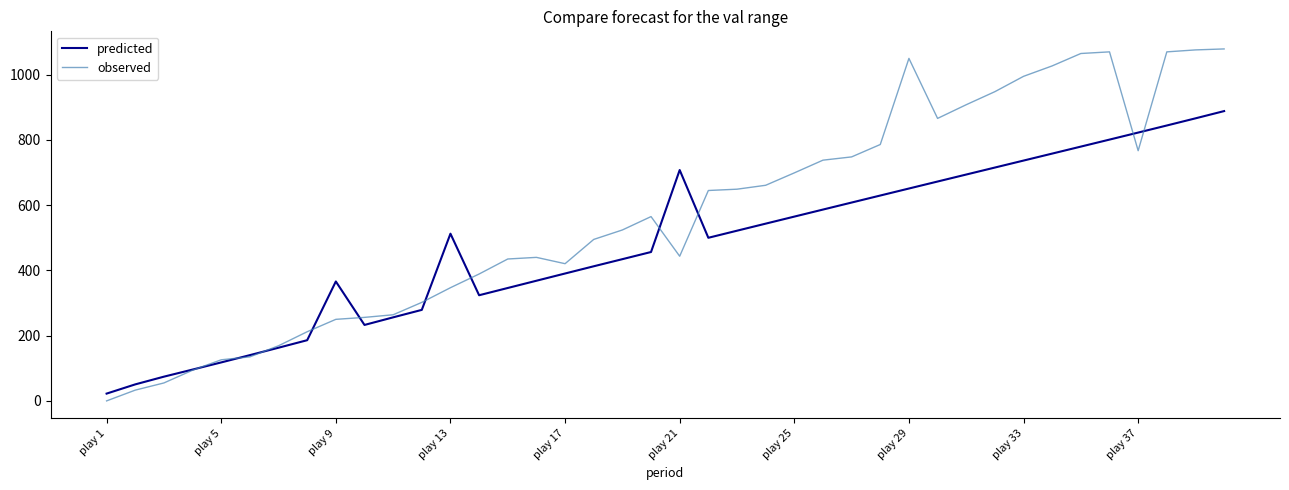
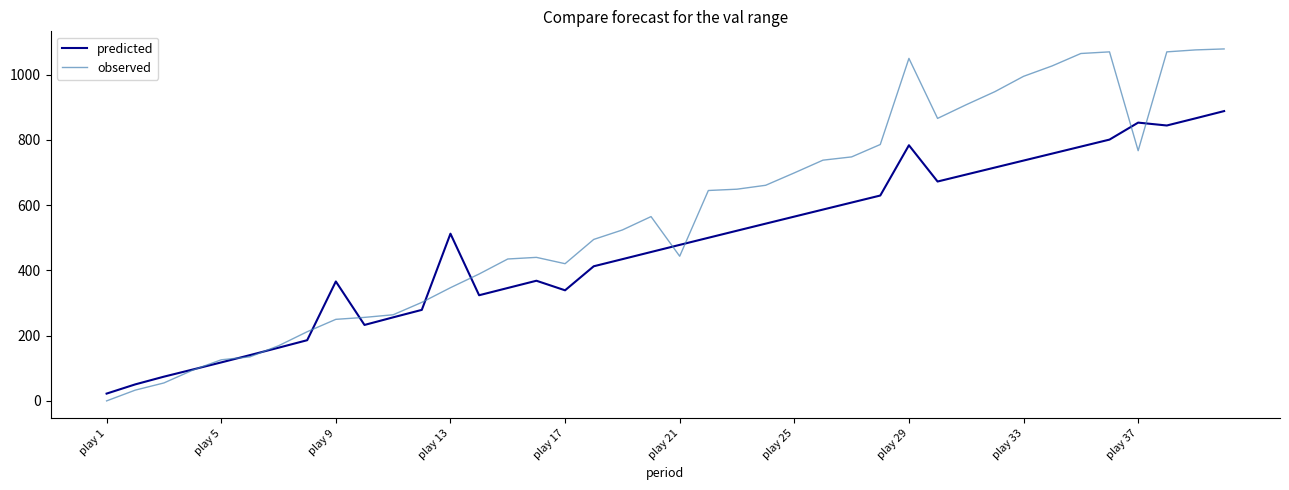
predicted, play 17: 390 -> 340
predicted, play 21: 710 -> 480
predicted, play 29: 650 -> 780
predicted, play 37: 820 -> 850
